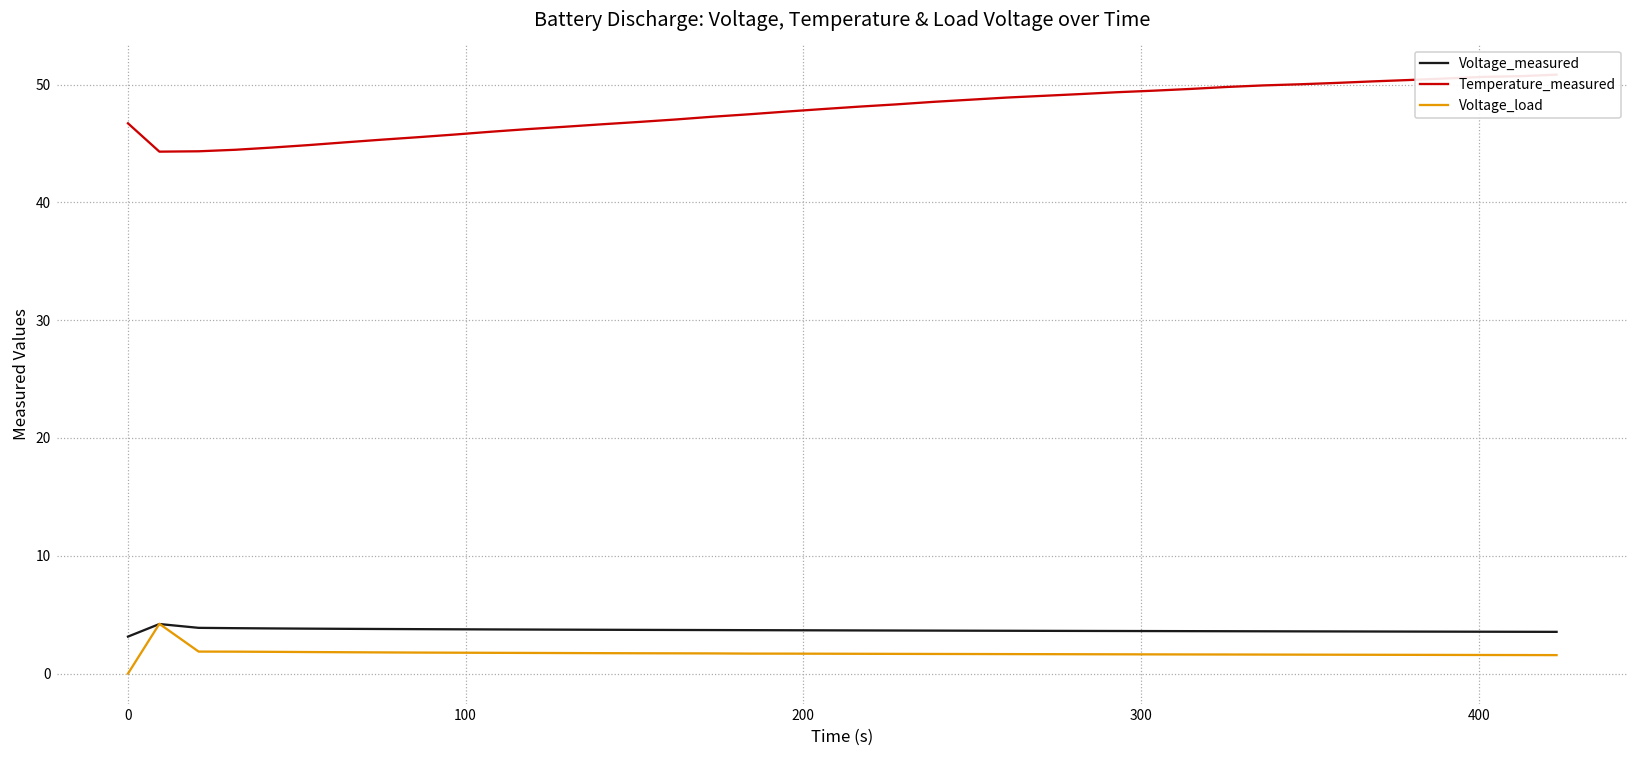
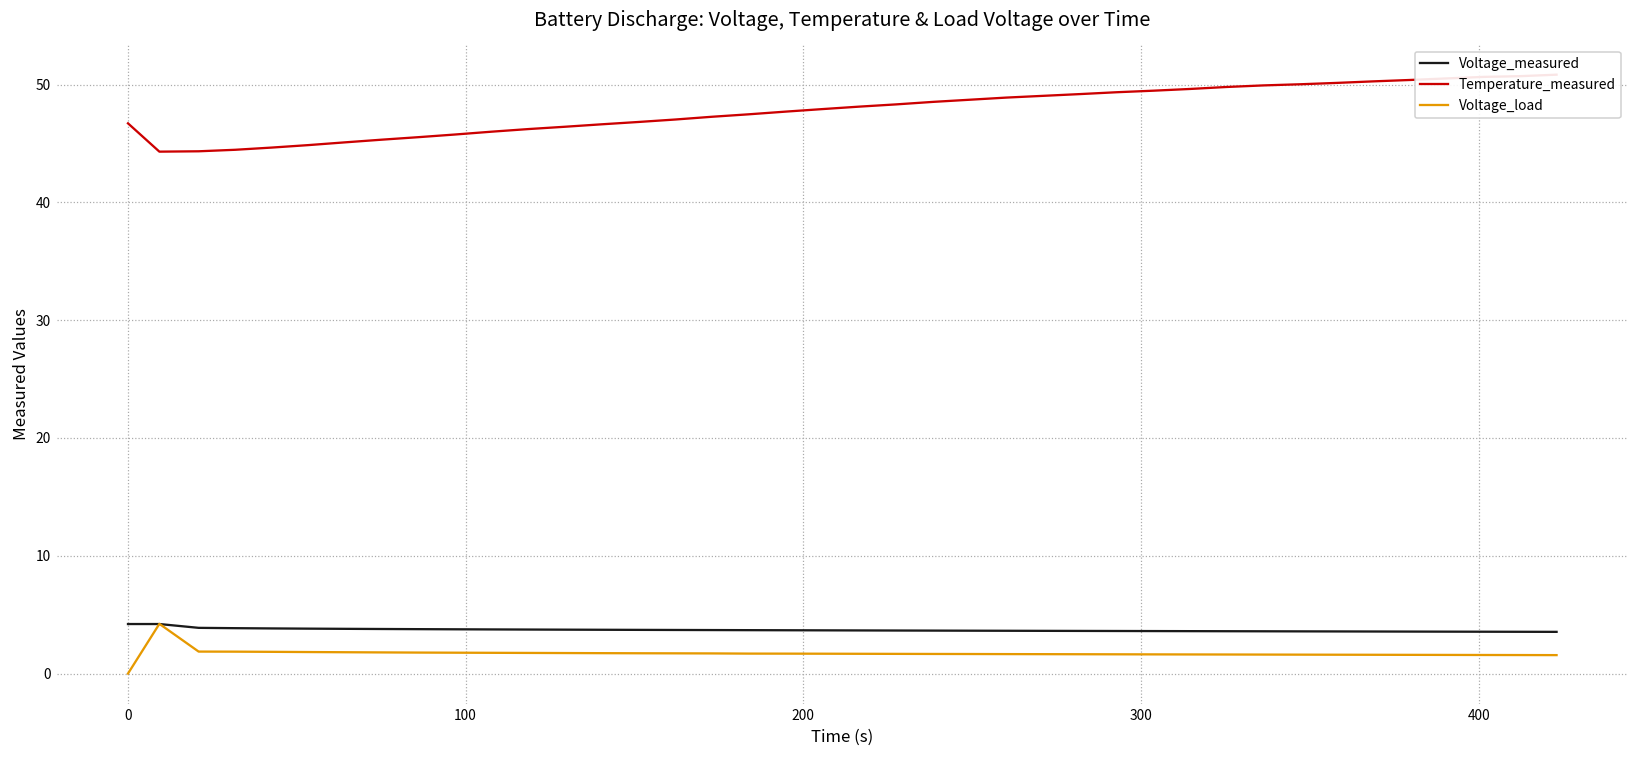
Voltage_measured, 0: 3.1 -> 4.2
